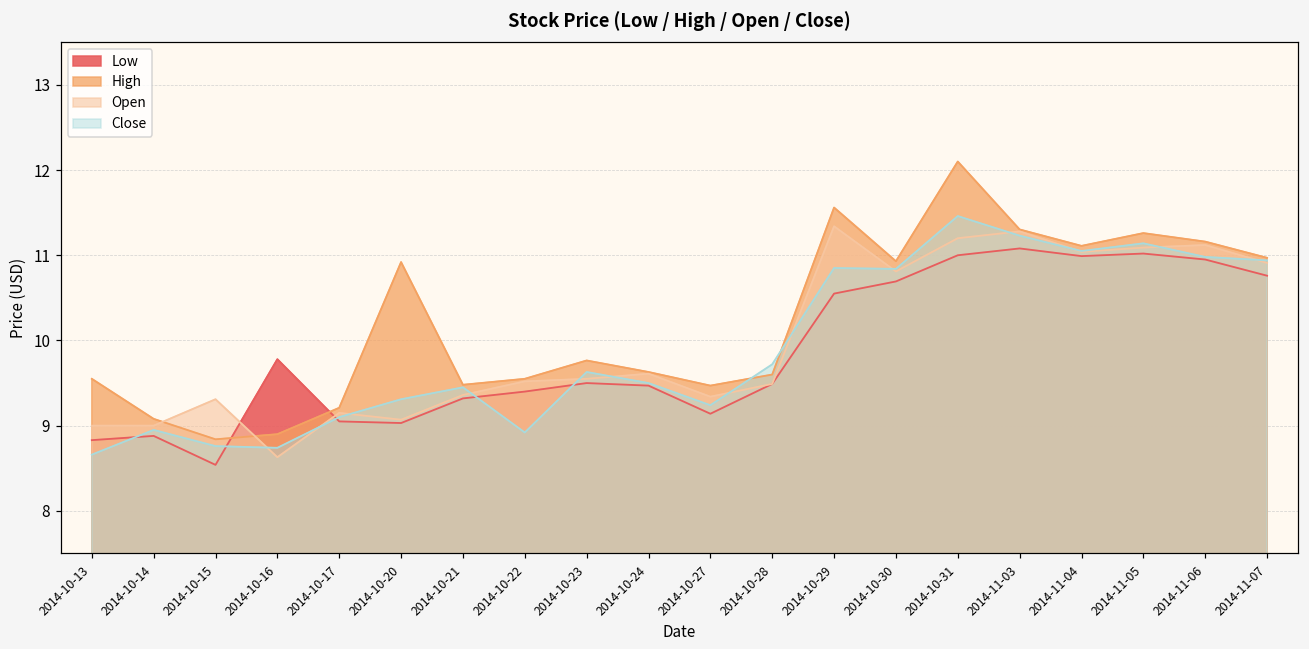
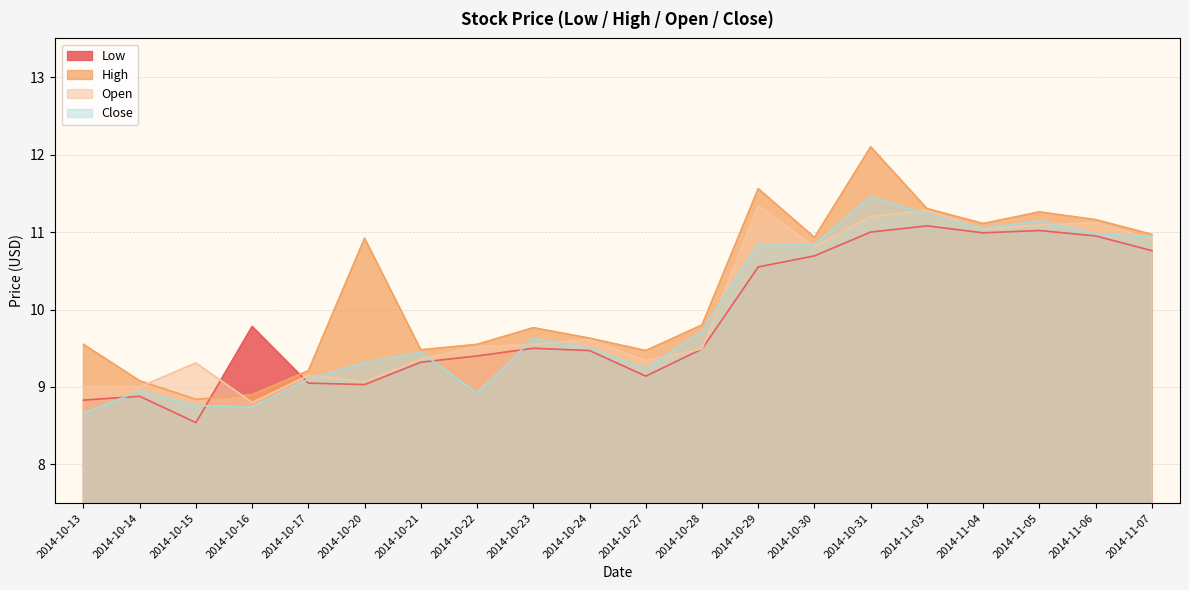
Open, 2014-10-16: 8.6 -> 8.8
High, 2014-10-28: 9.6 -> 9.8
